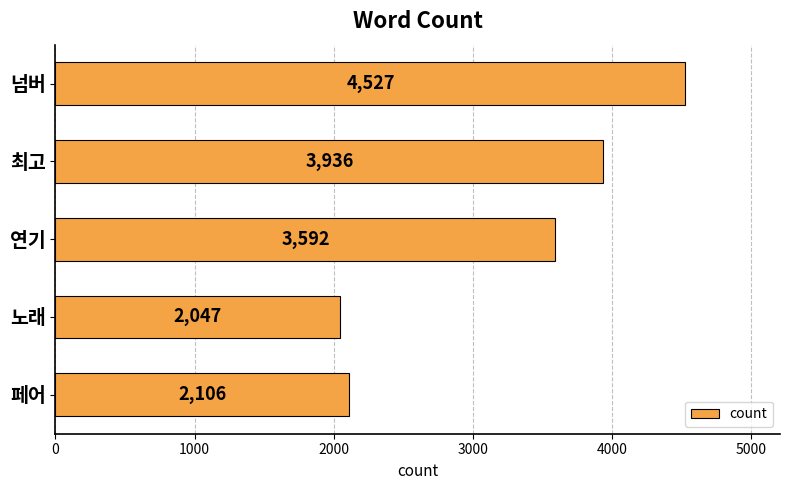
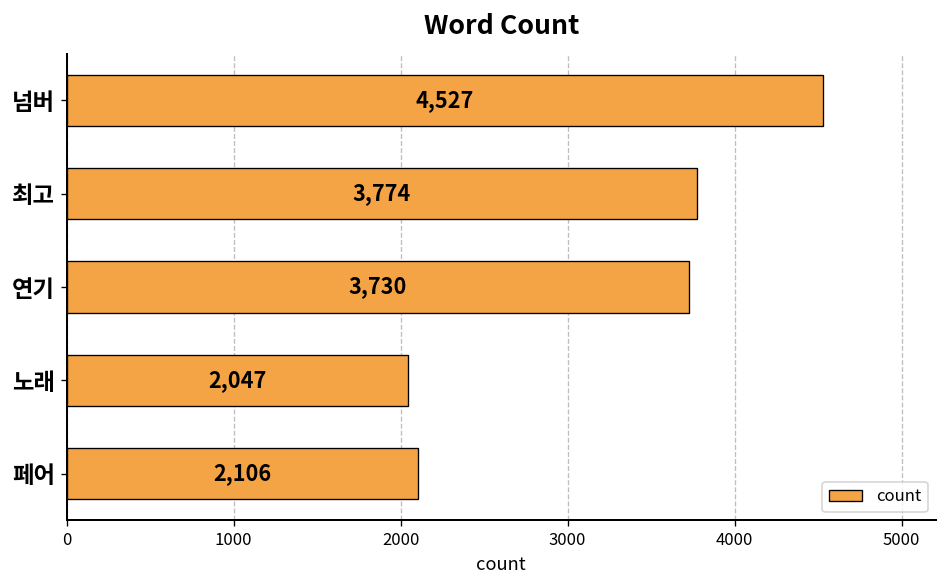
최고: 3,936 -> 3,774
연기: 3,592 -> 3,730
